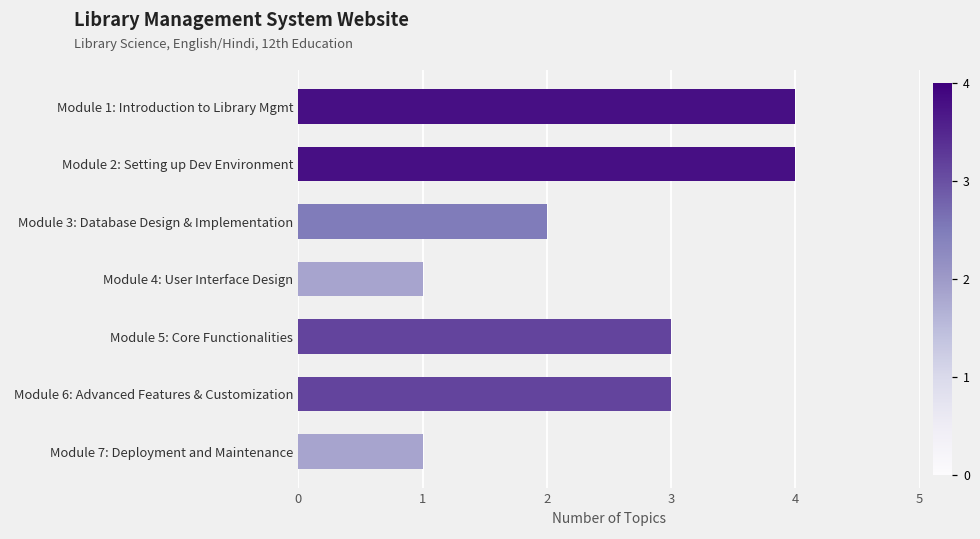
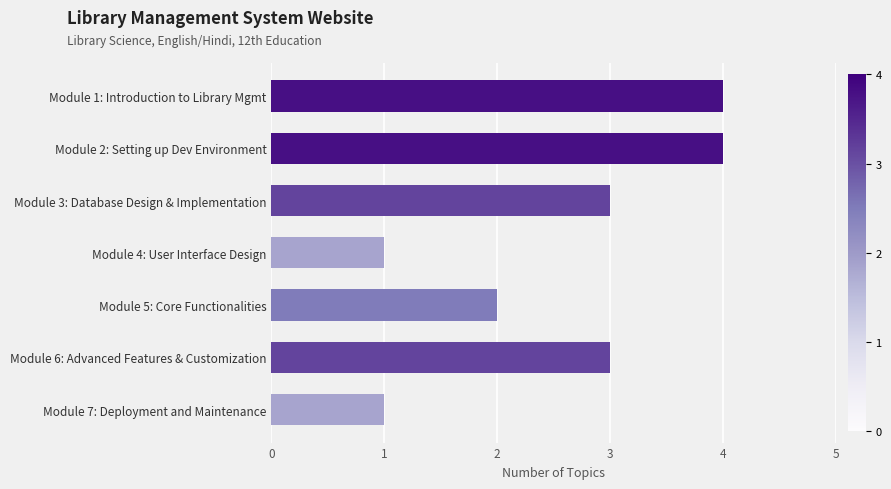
Module 3: Database Design & Implementation: 2 -> 3
Module 5: Core Functionalities: 3 -> 2
